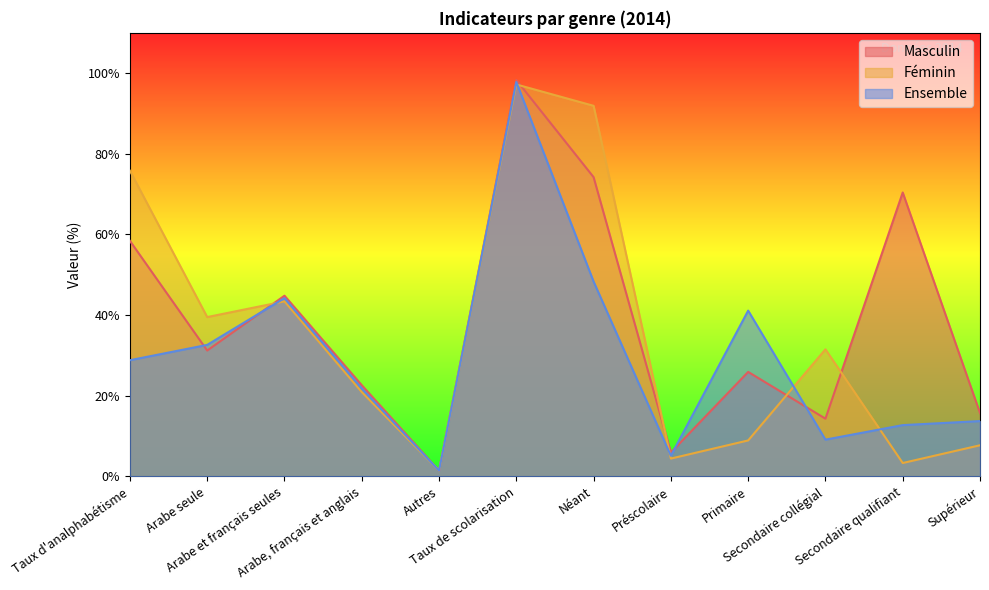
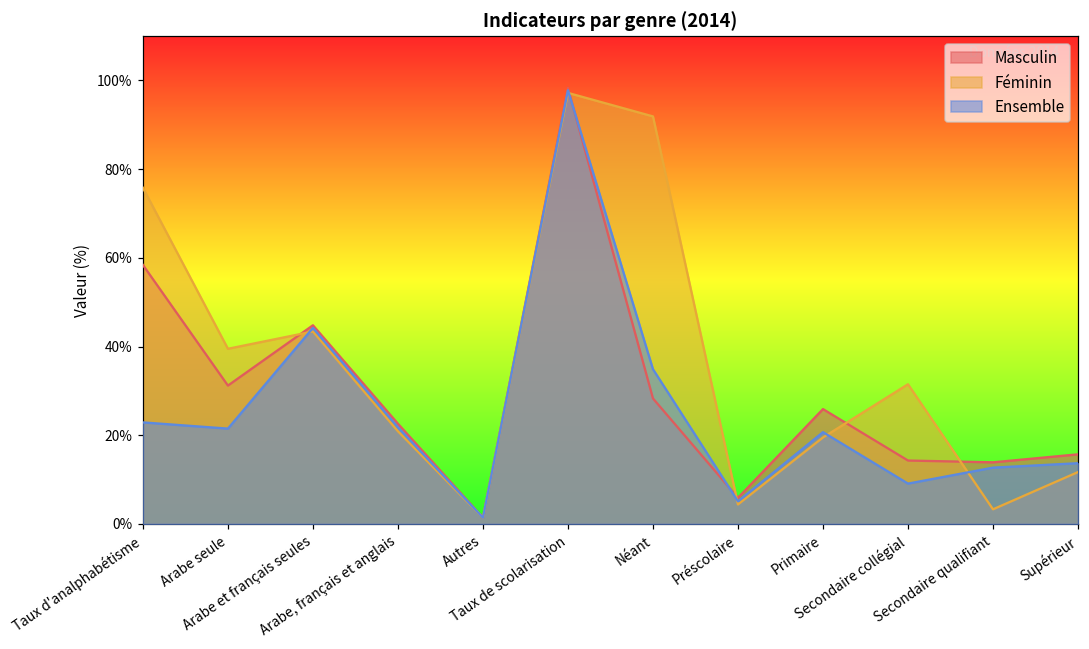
Ensemble, Taux d'analphabétisme: 29% -> 23%
Ensemble, Arabe seule: 33% -> 22%
Masculin, Néant: 74% -> 28%
Ensemble, Néant: 48% -> 35%
Féminin, Primaire: 9% -> 20%
Ensemble, Primaire: 41% -> 21%
Masculin, Secondaire qualifiant: 70% -> 14%
Féminin, Supérieur: 8% -> 12%
